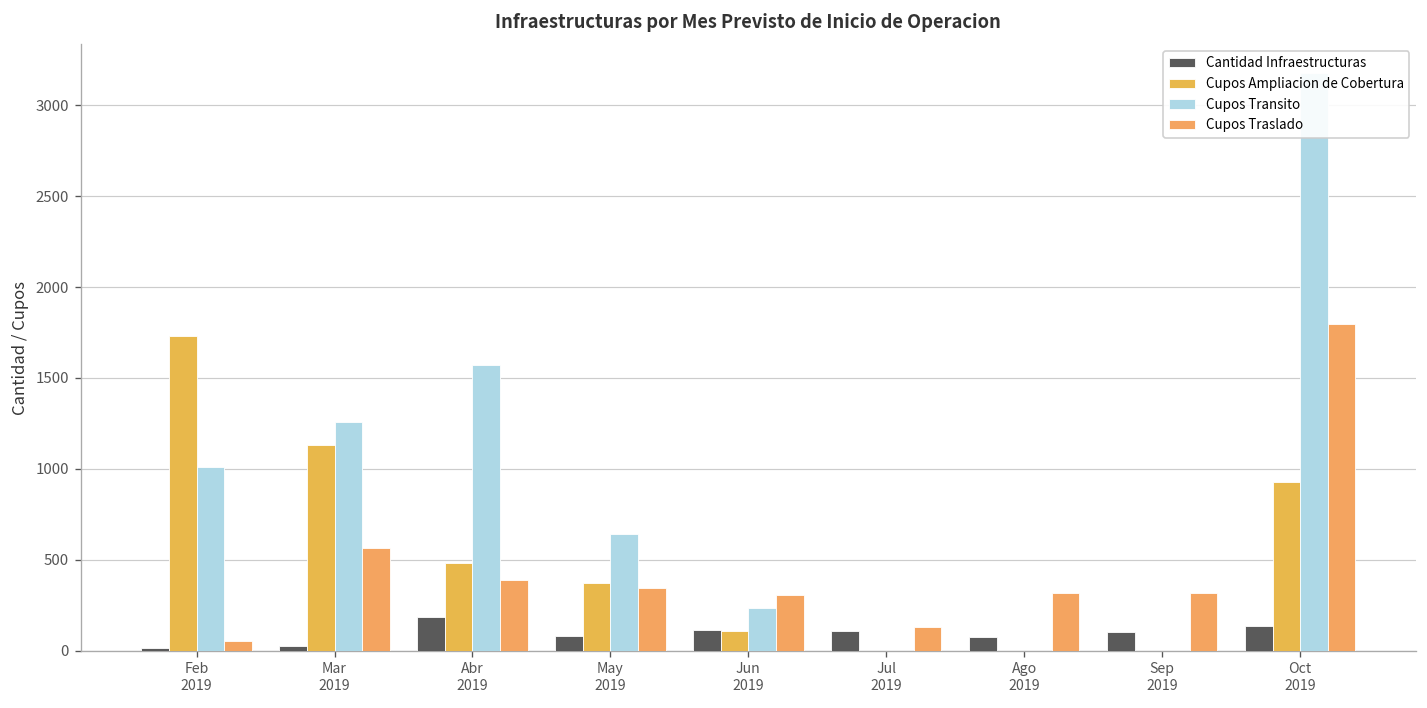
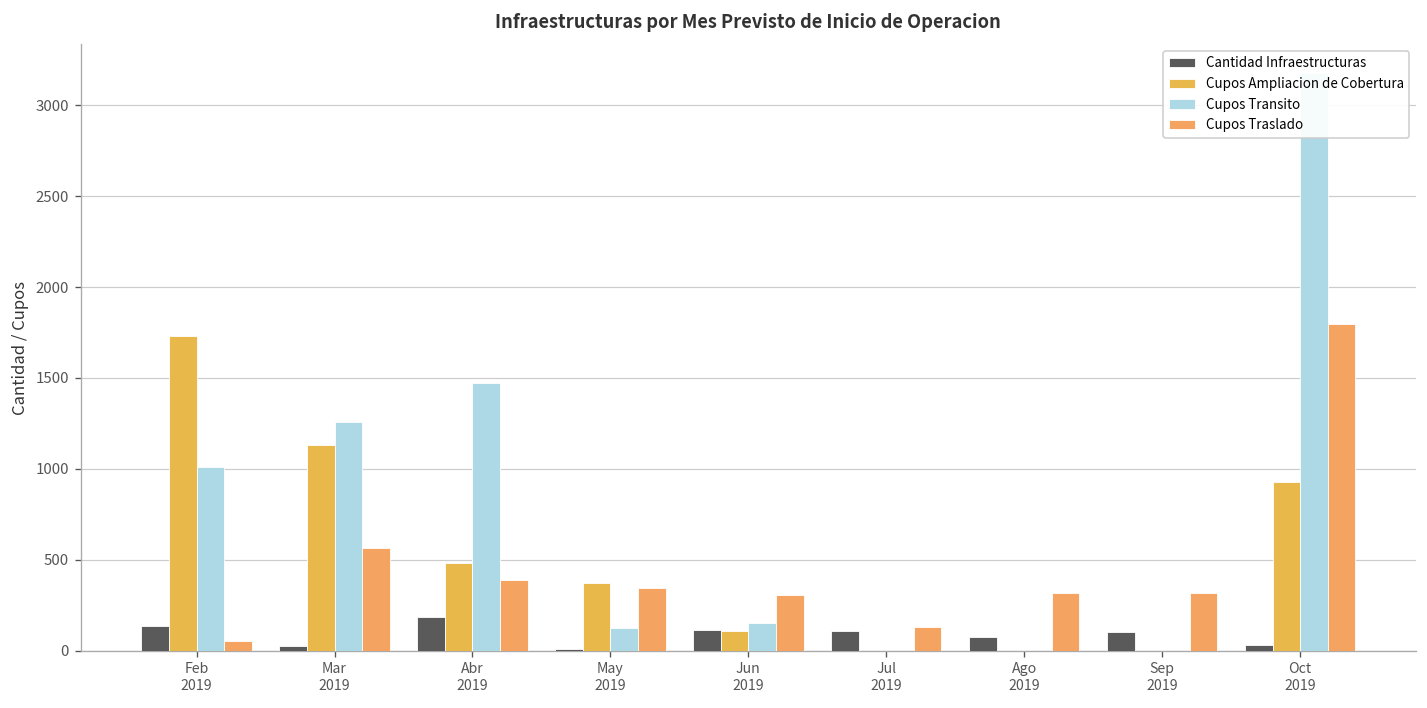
Cantidad Infraestructuras, Feb 2019: 20 -> 140
Cupos Transito, Abr 2019: 1570 -> 1470
Cantidad Infraestructuras, May 2019: 80 -> 10
Cupos Transito, May 2019: 640 -> 130
Cupos Transito, Jun 2019: 230 -> 160
Cantidad Infraestructuras, Oct 2019: 140 -> 30
